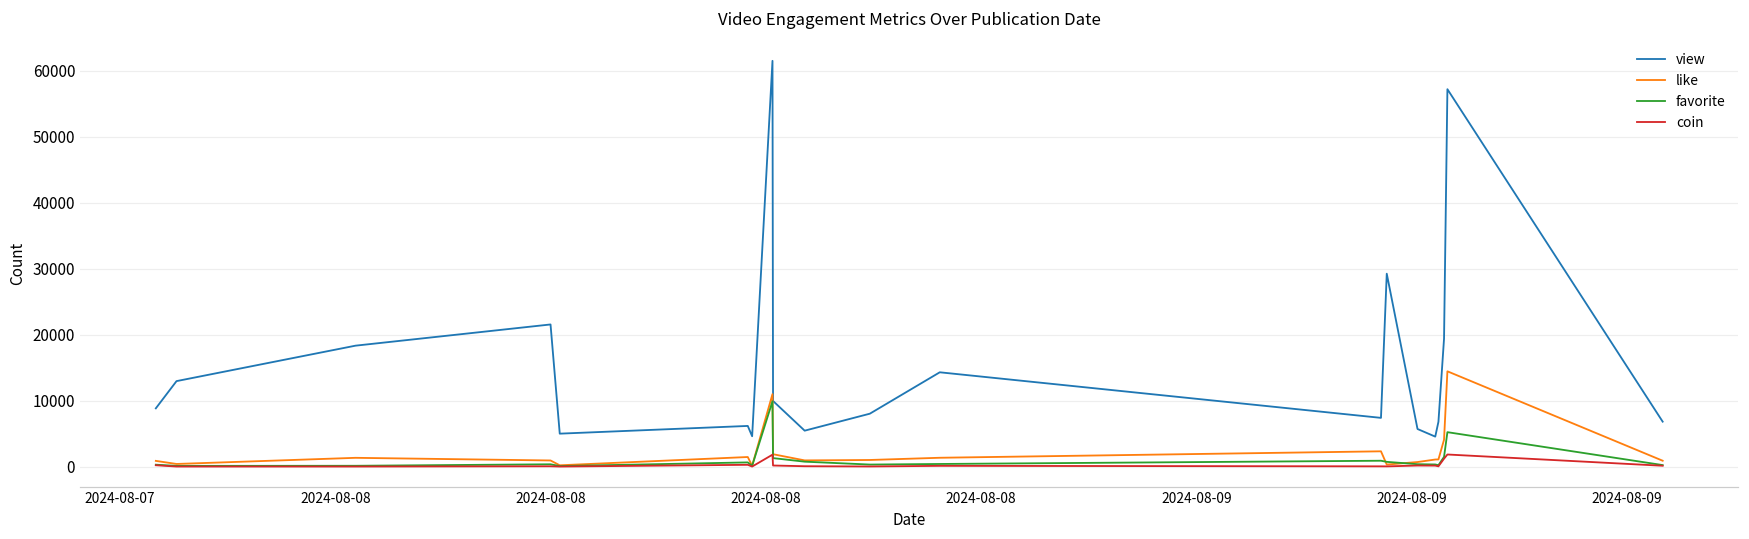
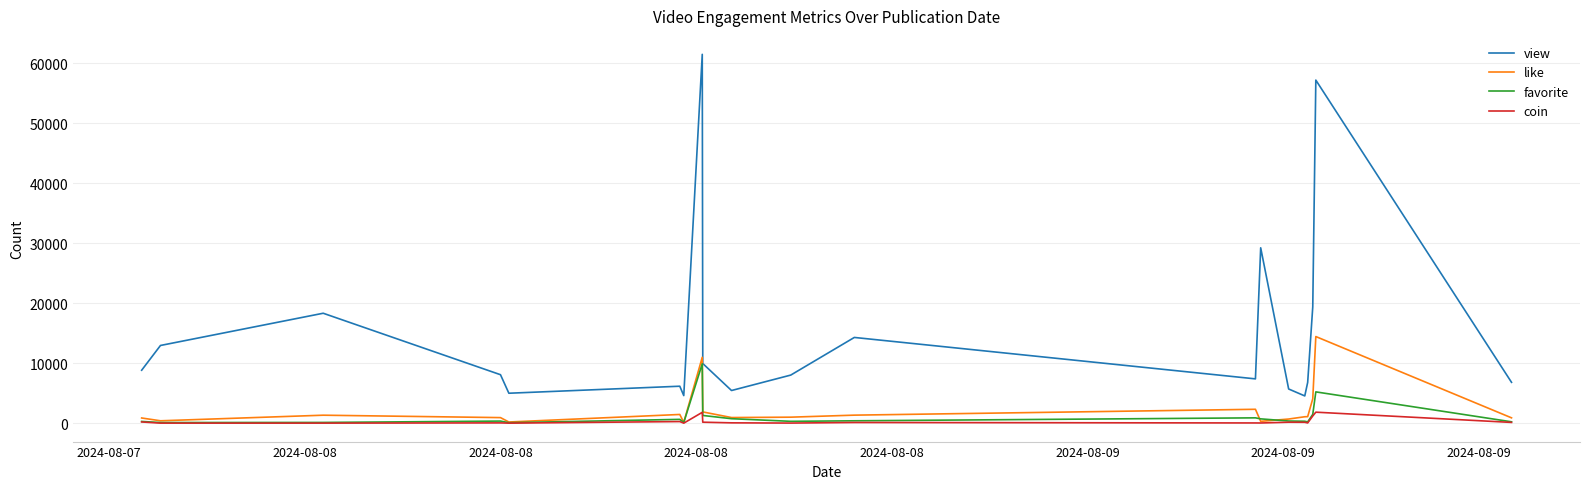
view, 2024-08-08: 22000 -> 8000
